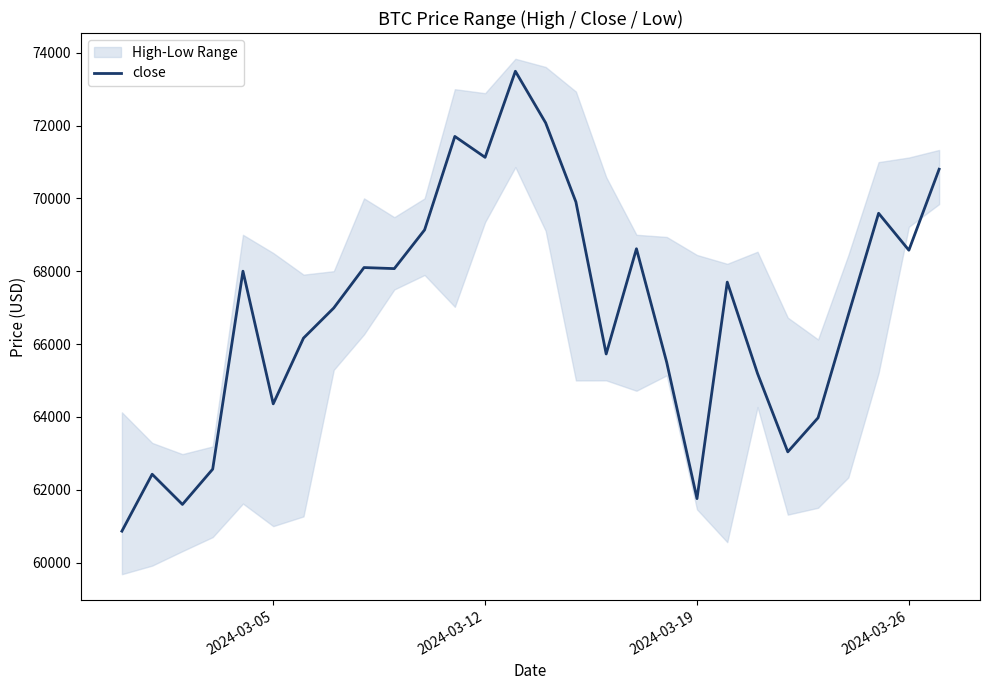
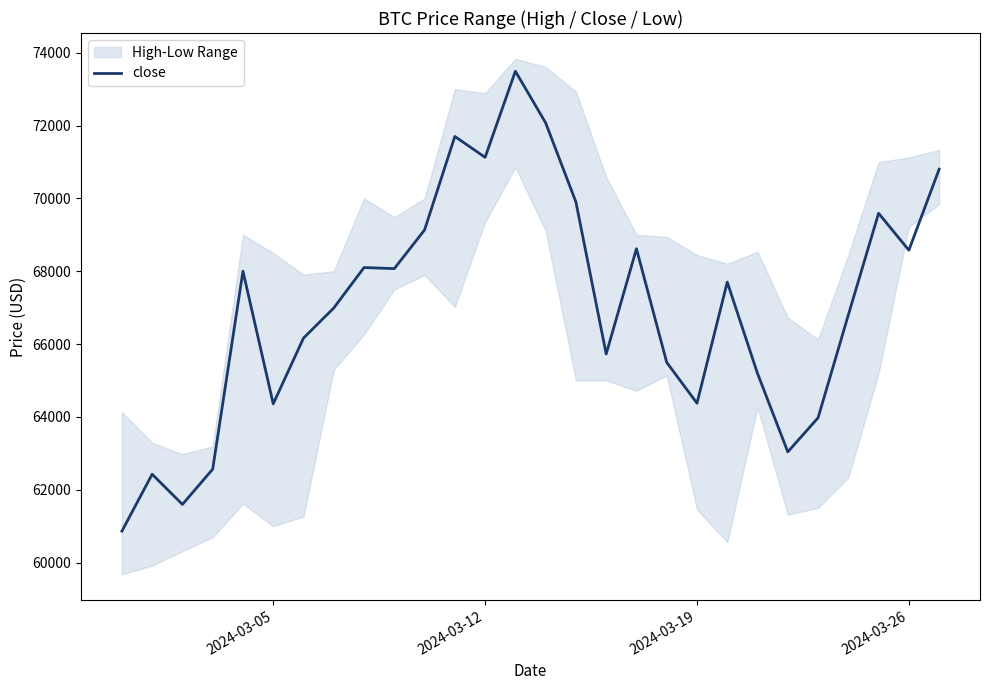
close, 2024-03-19: 61800 -> 64400
